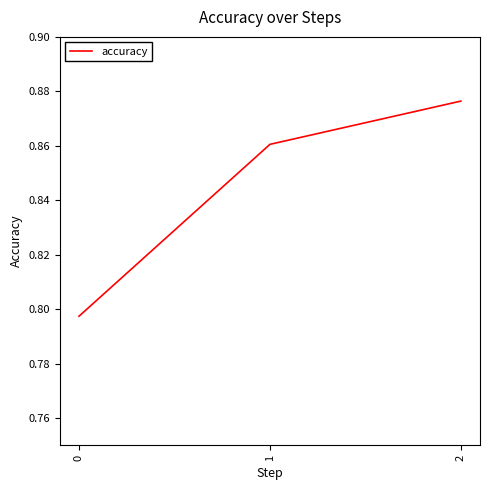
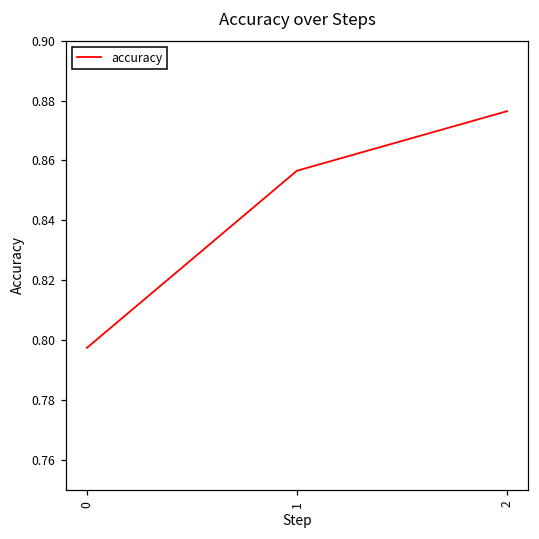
1: 0.861 -> 0.857
